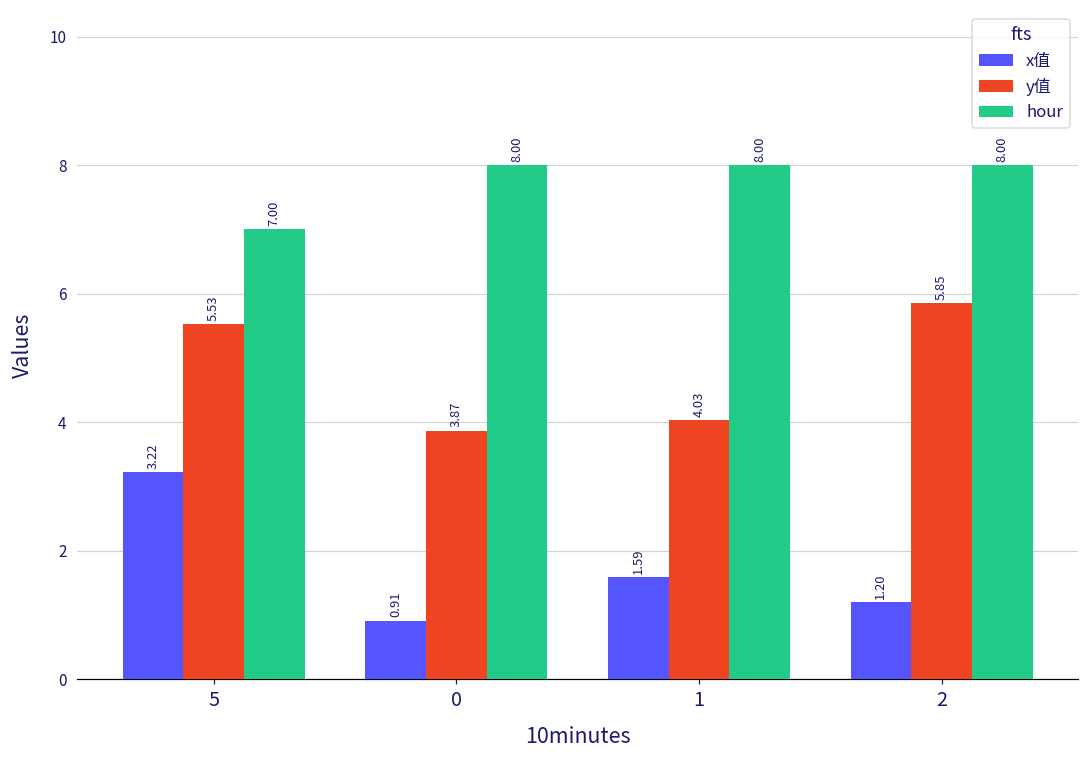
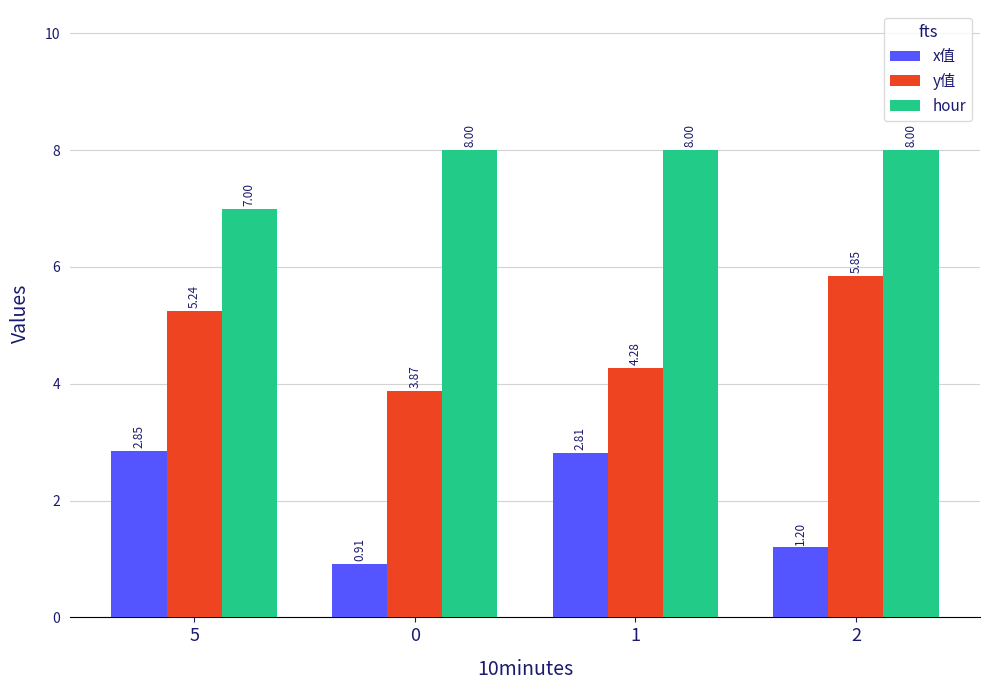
x值, 5: 3.22 -> 2.85
y值, 5: 5.53 -> 5.24
x值, 1: 1.59 -> 2.81
y值, 1: 4.03 -> 4.28
